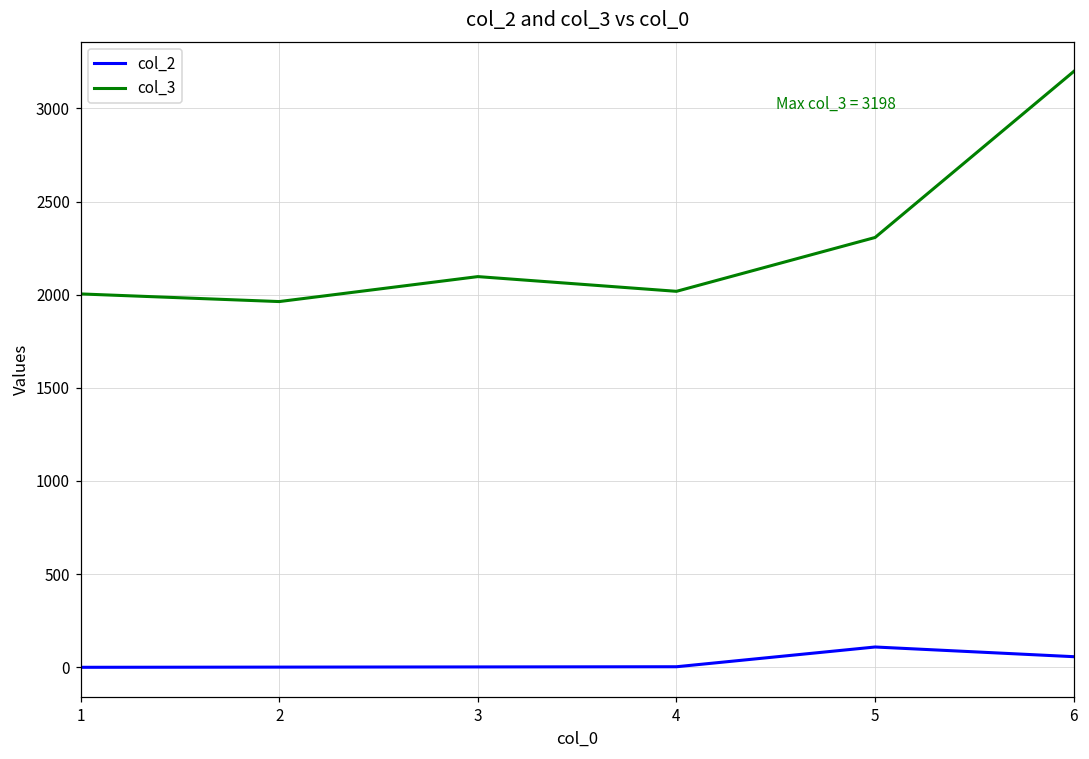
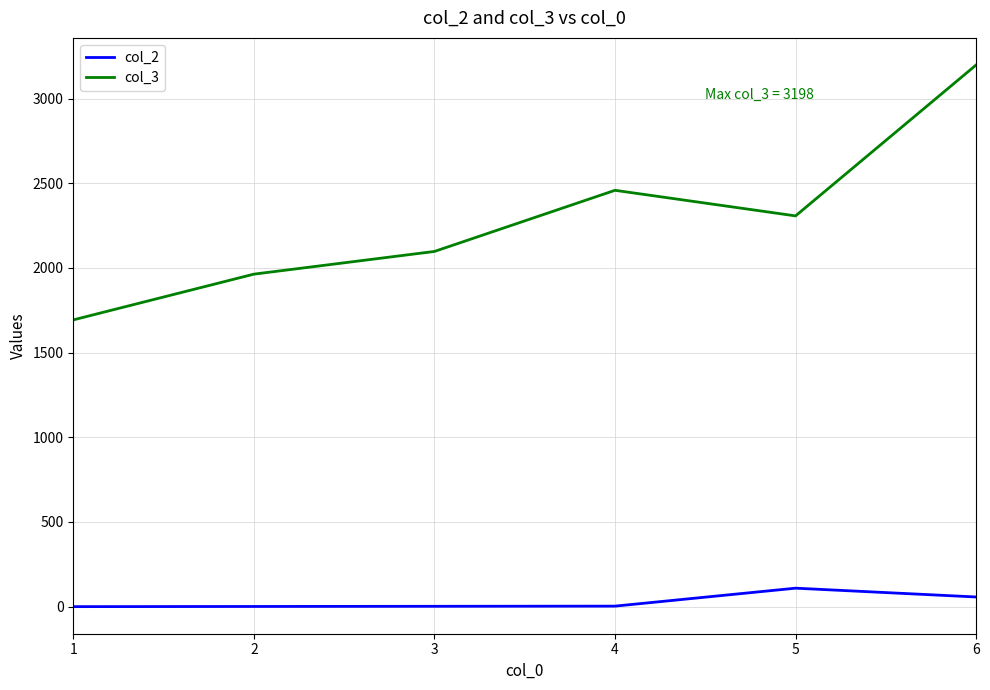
col_3, 1: 2000 -> 1690
col_3, 4: 2020 -> 2460
